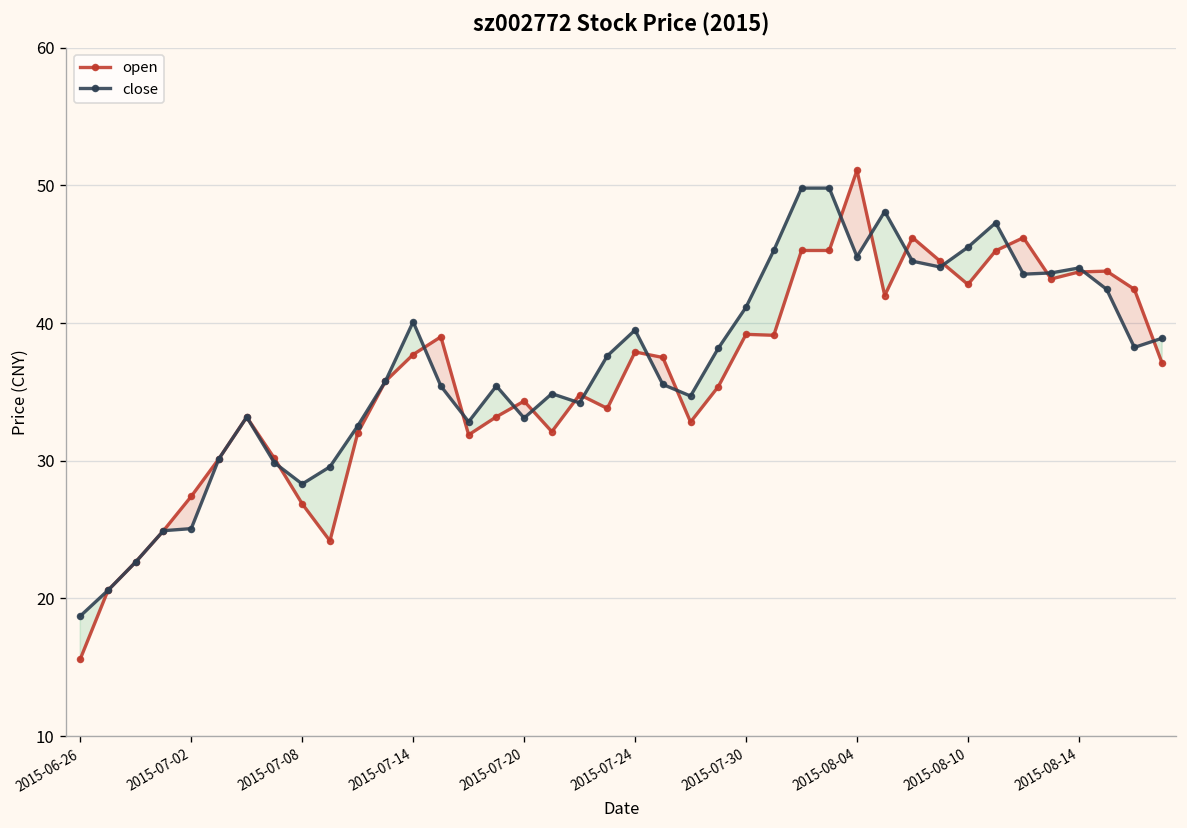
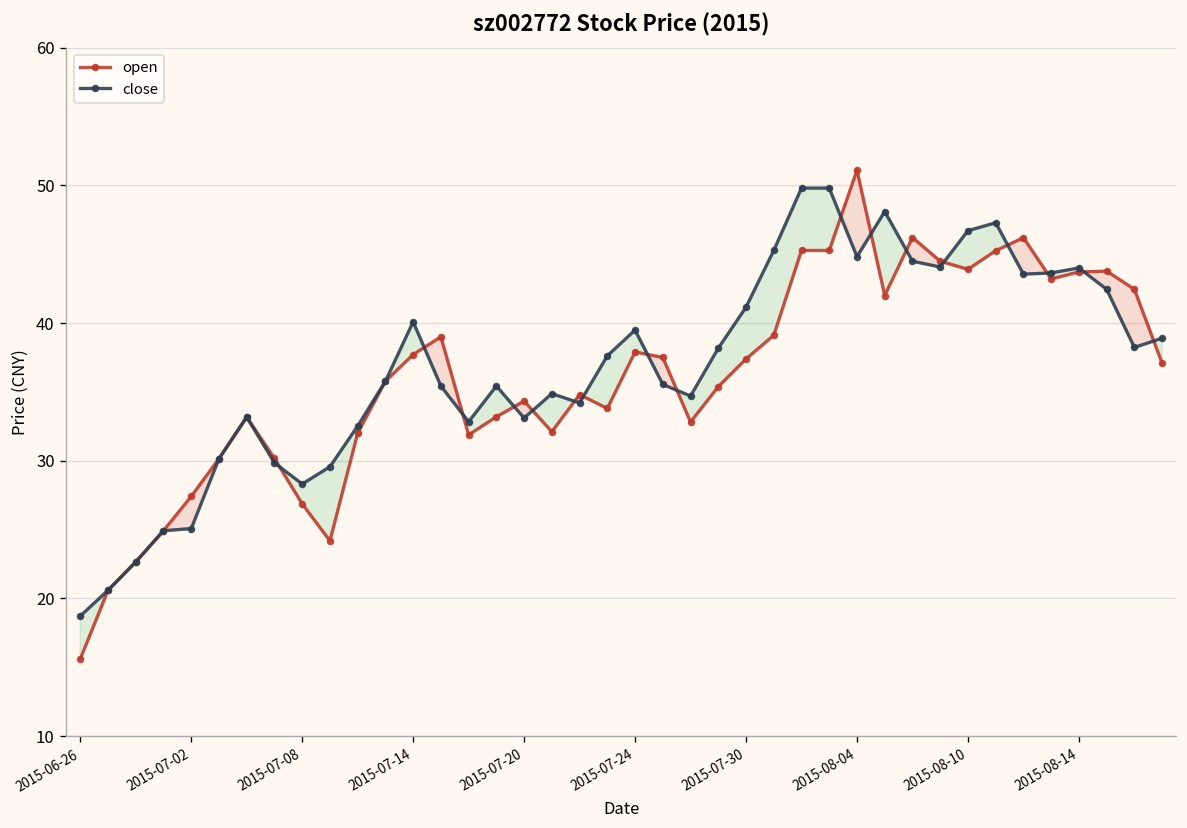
open, 2015-07-30: 39.2 -> 37.4
open, 2015-08-10: 42.8 -> 43.9
close, 2015-08-10: 45.5 -> 46.7
